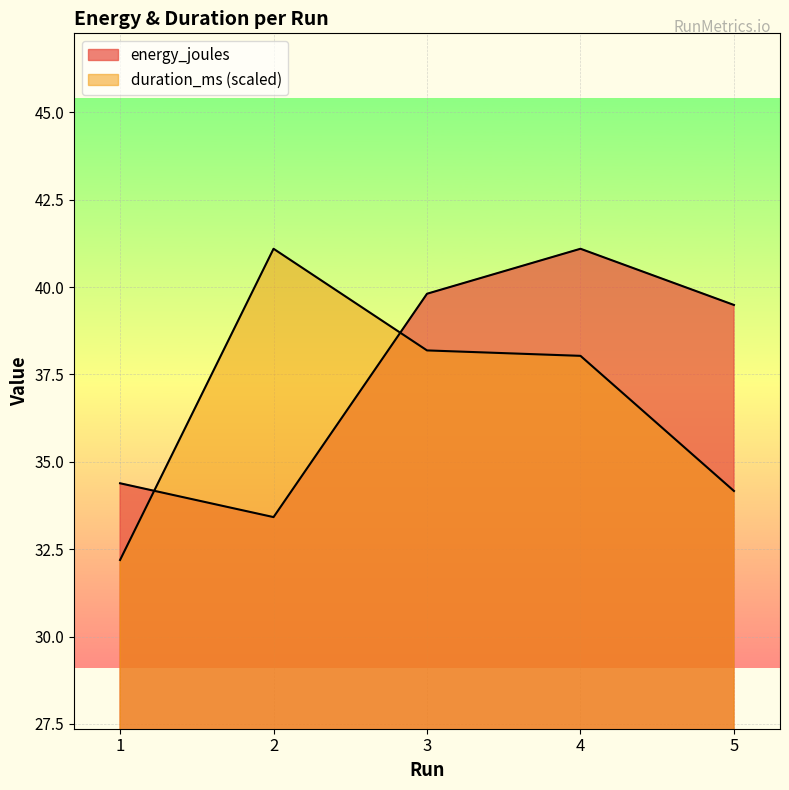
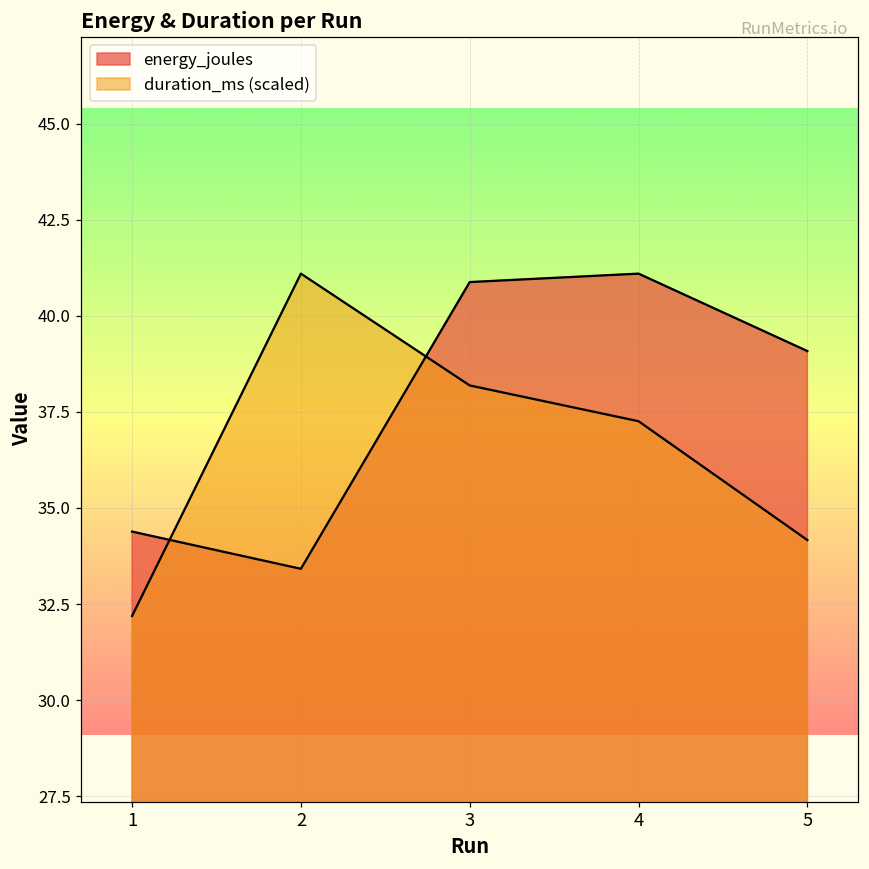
energy_joules, 3: 39.8 -> 40.9
duration_ms (scaled), 4: 38.0 -> 37.3
energy_joules, 5: 39.5 -> 39.1
